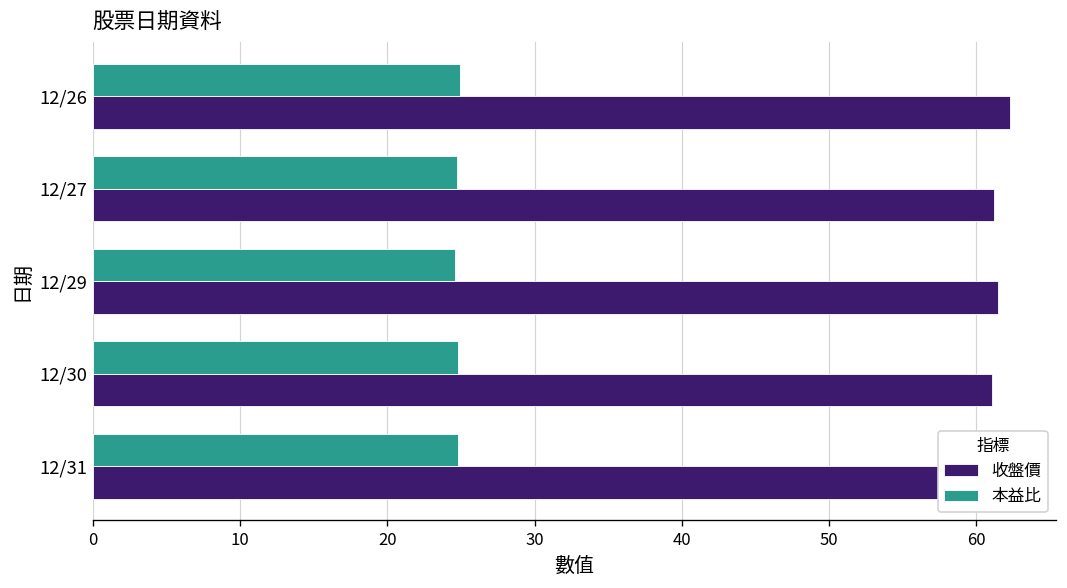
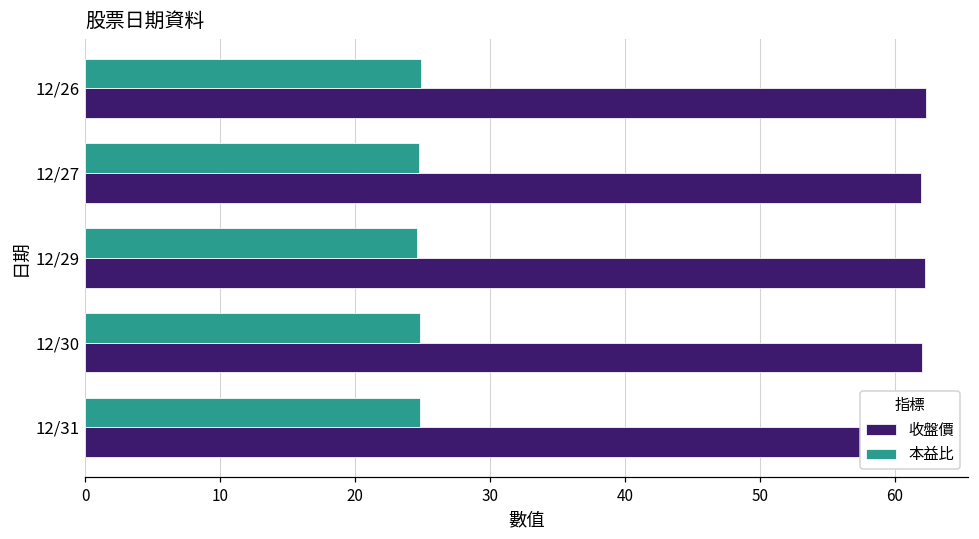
收盤價, 12/27: 61.2 -> 61.9
收盤價, 12/29: 61.5 -> 62.2
收盤價, 12/30: 61.1 -> 62.0
